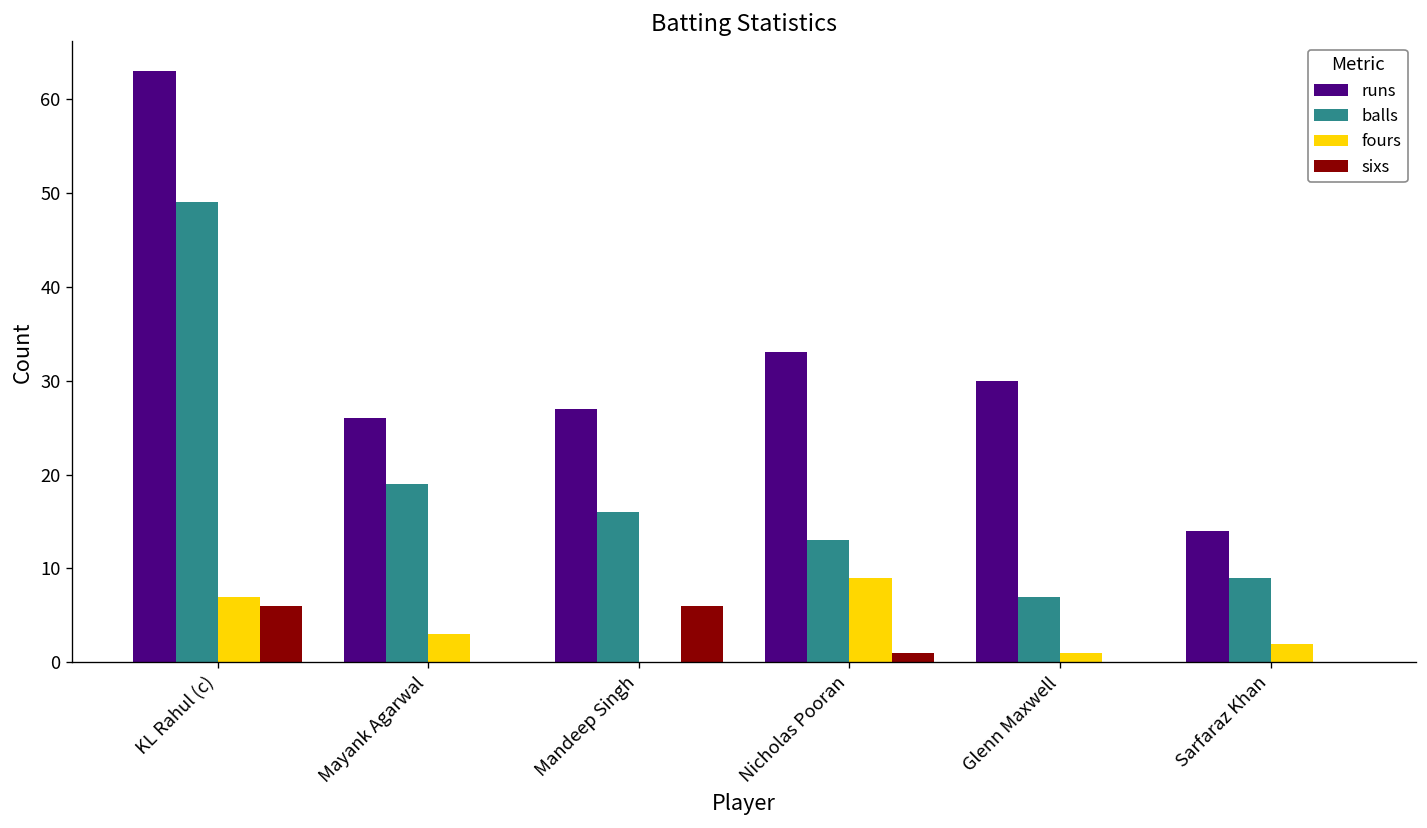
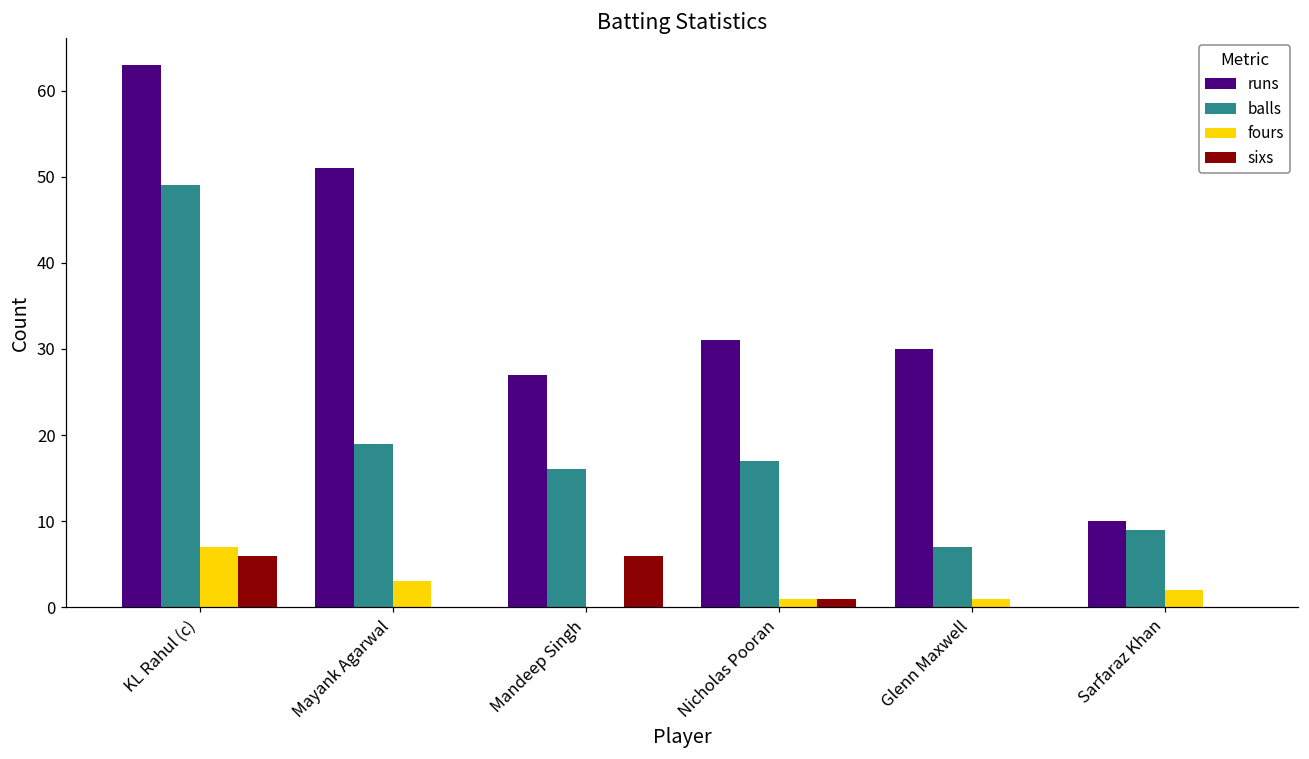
runs, Mayank Agarwal: 26 -> 51
runs, Nicholas Pooran: 33 -> 31
balls, Nicholas Pooran: 13 -> 17
fours, Nicholas Pooran: 9 -> 1
runs, Sarfaraz Khan: 14 -> 10
